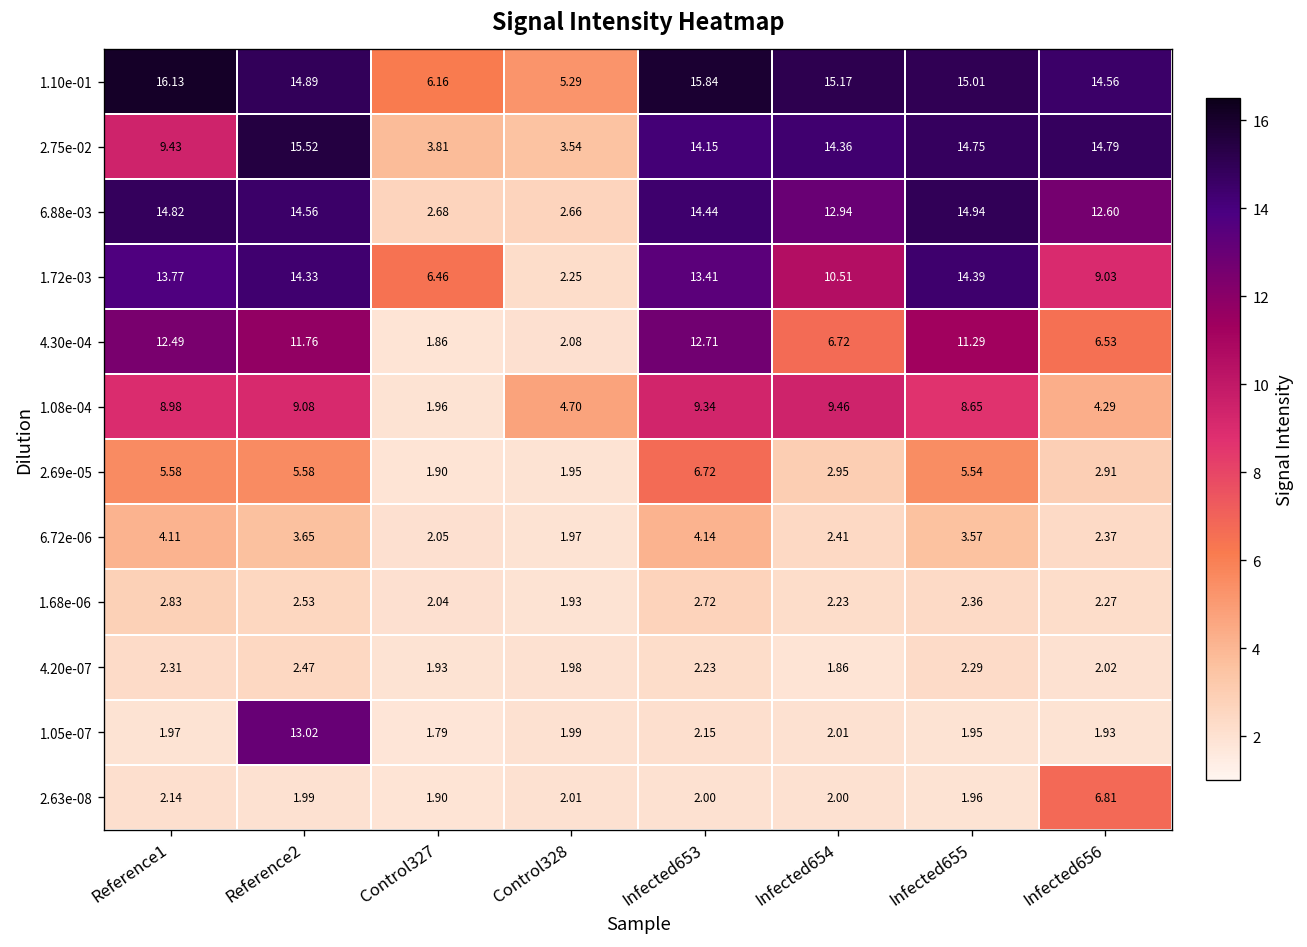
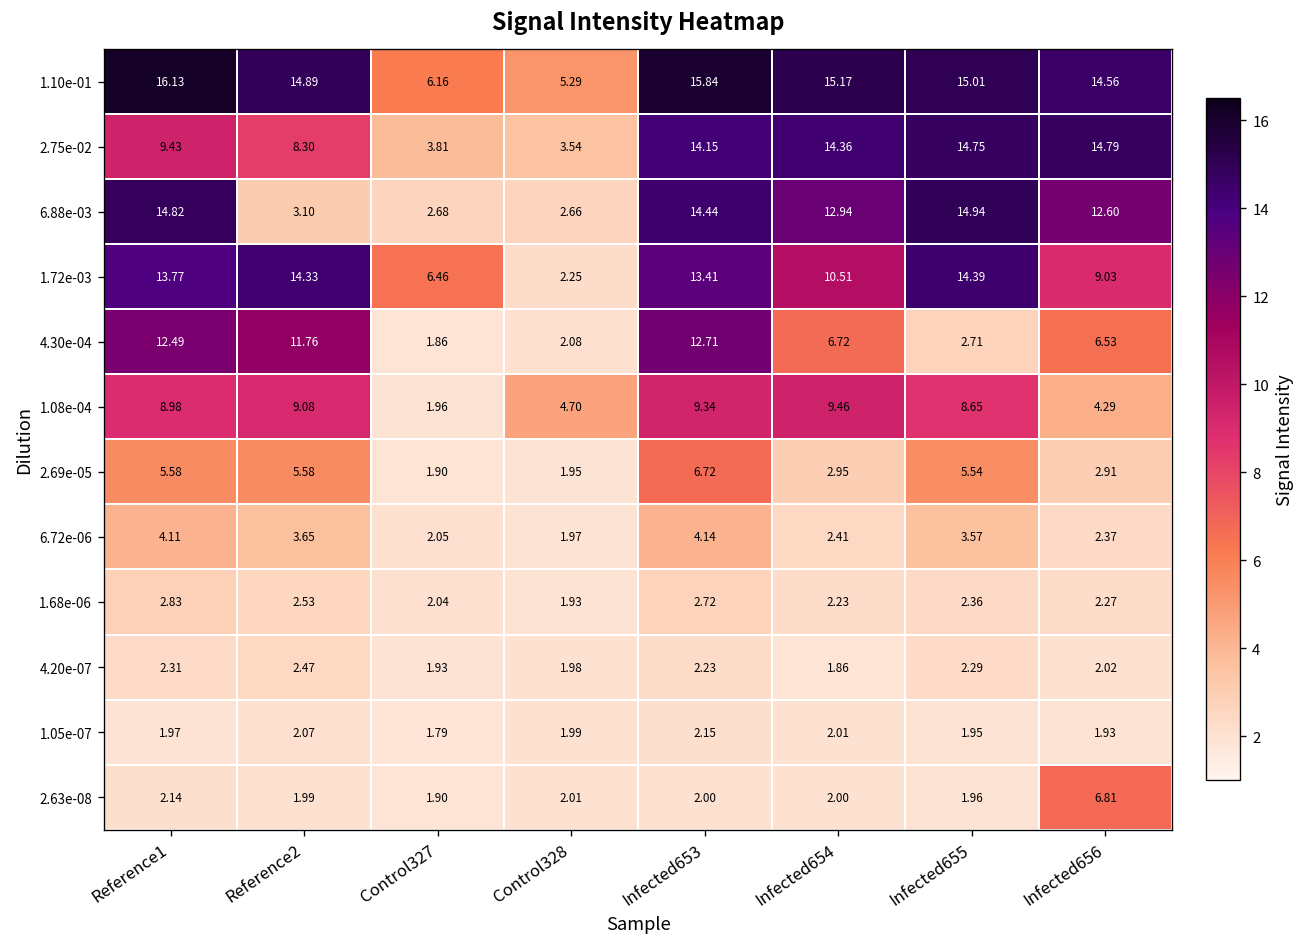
2.75e-02, Reference2: 15.52 -> 8.30
6.88e-03, Reference2: 14.56 -> 3.10
4.30e-04, Infected655: 11.29 -> 2.71
1.05e-07, Reference2: 13.02 -> 2.07
